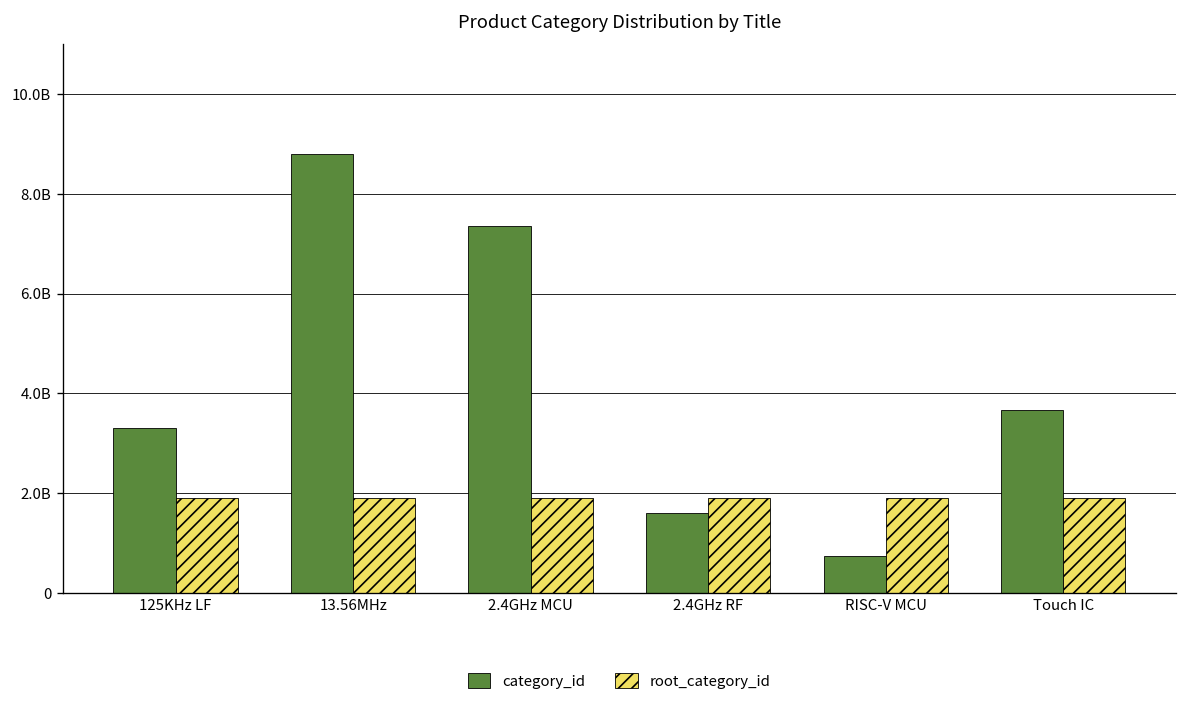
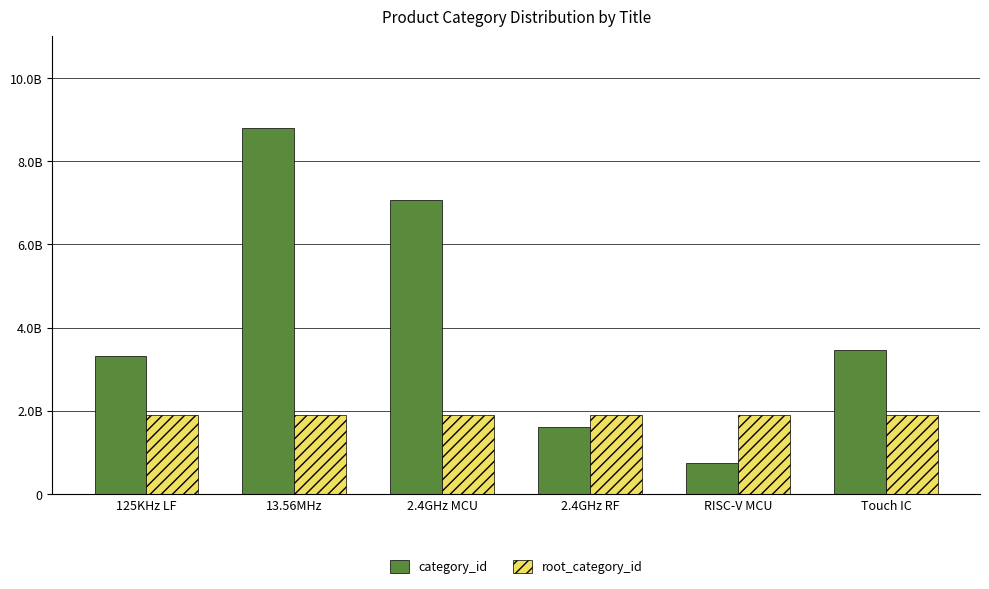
category_id, 2.4GHz MCU: 7400000000 -> 7100000000
category_id, Touch IC: 3700000000 -> 3500000000
